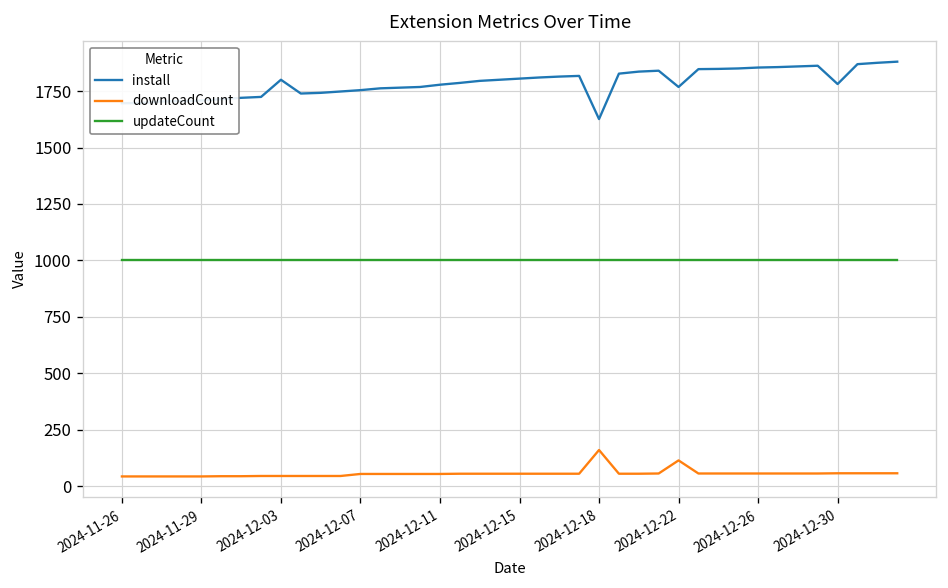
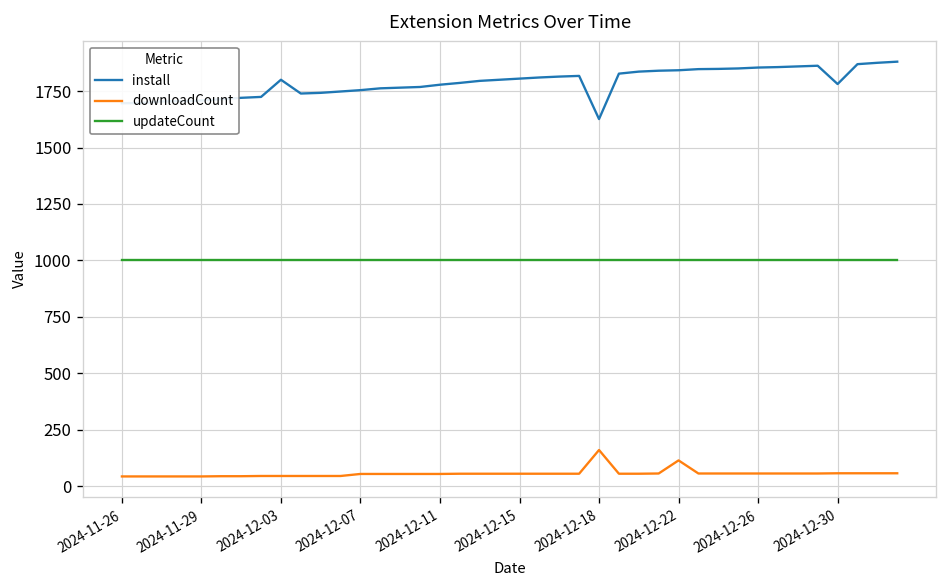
install, 2024-12-22: 1770 -> 1840
